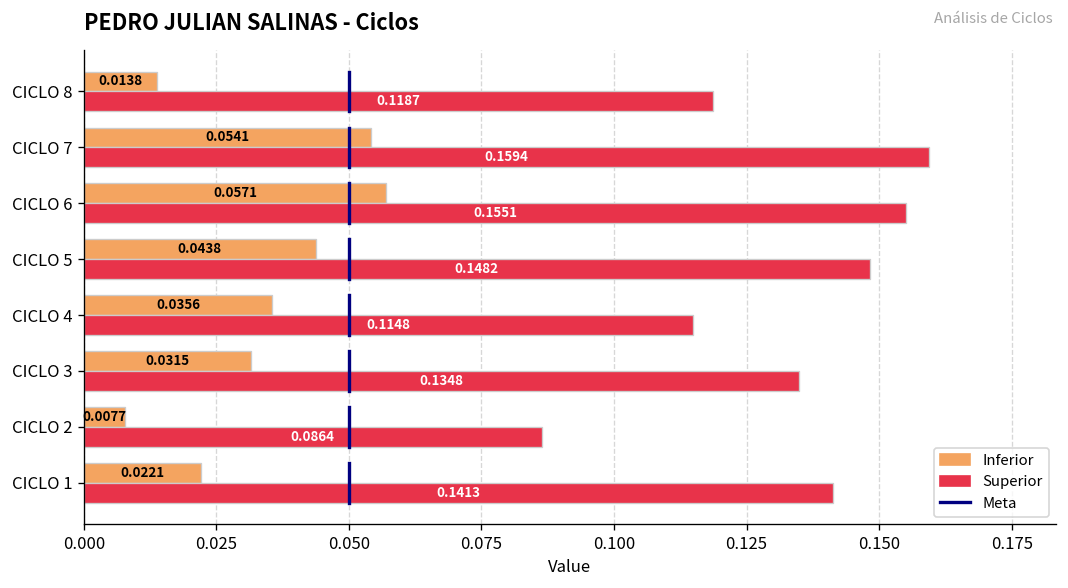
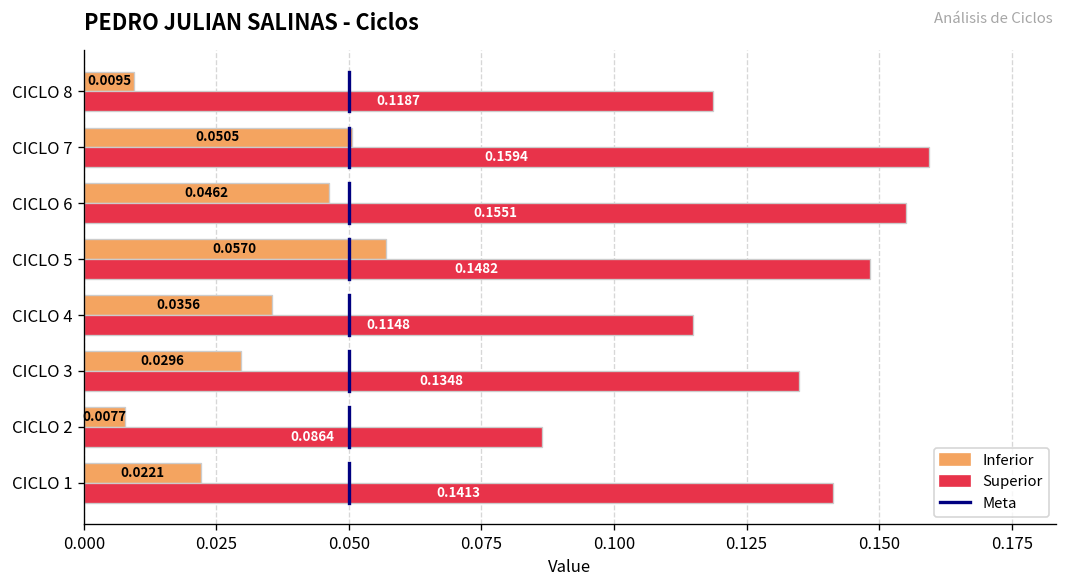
Inferior, CICLO 8: 0.0138 -> 0.0095
Inferior, CICLO 7: 0.0541 -> 0.0505
Inferior, CICLO 6: 0.0571 -> 0.0462
Inferior, CICLO 5: 0.0438 -> 0.0570
Inferior, CICLO 3: 0.0315 -> 0.0296
